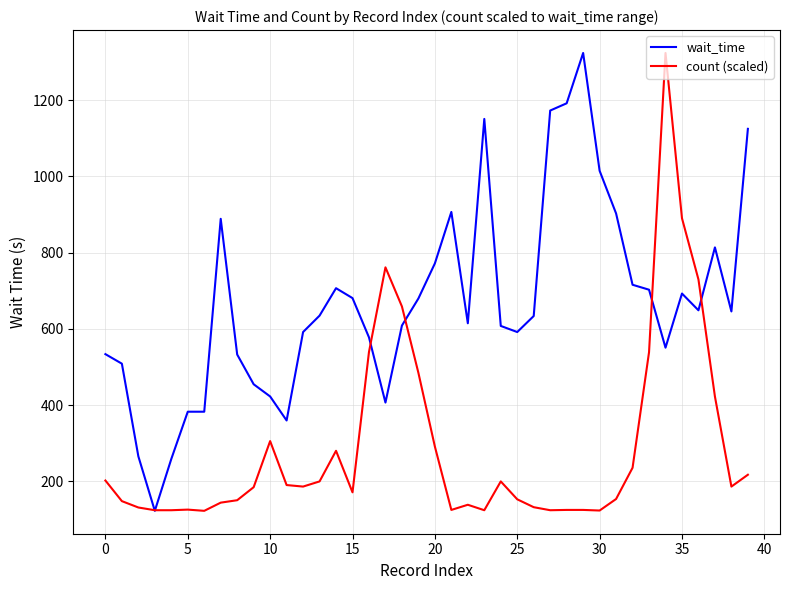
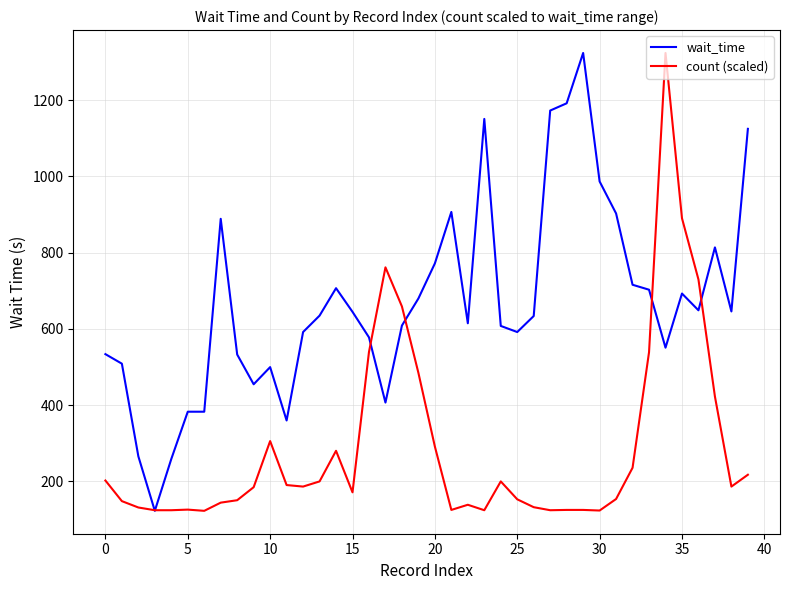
wait_time, 10: 420 -> 500
wait_time, 15: 680 -> 650
wait_time, 30: 1020 -> 990
